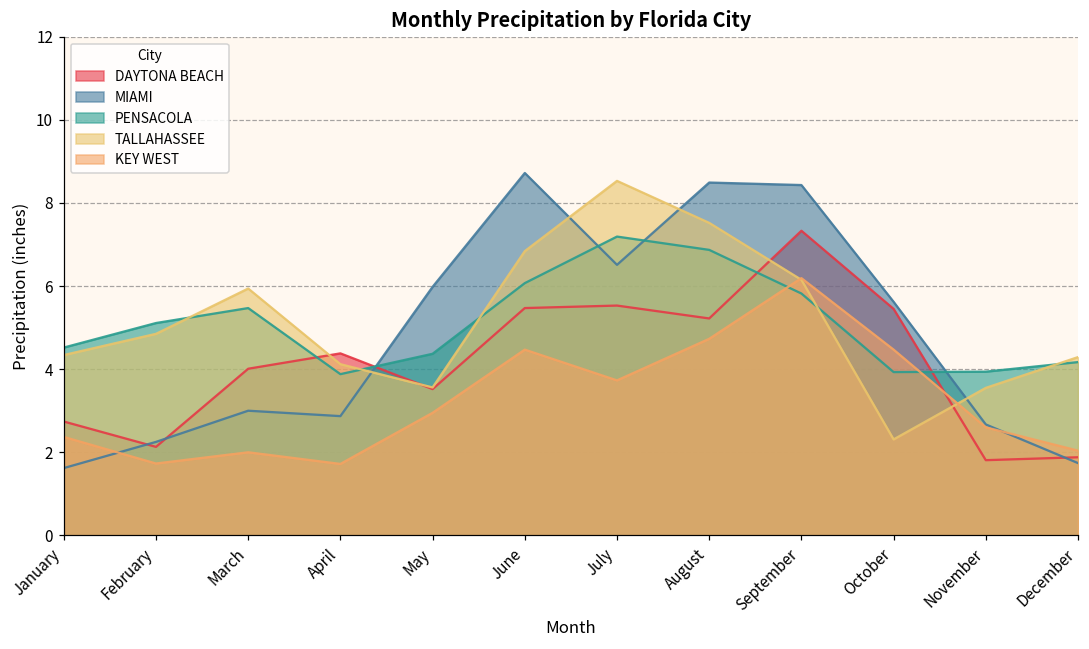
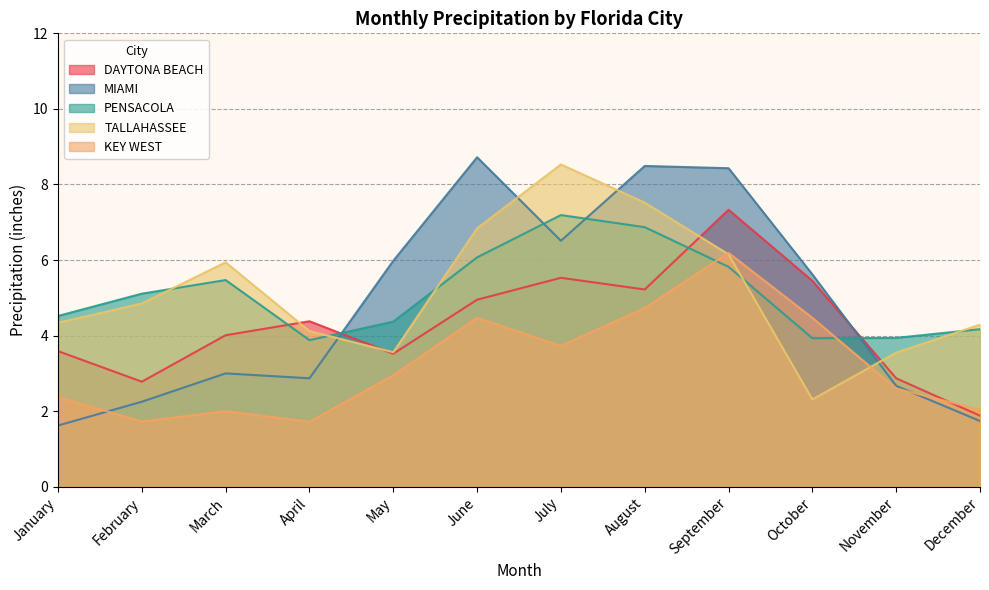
DAYTONA BEACH, January: 2.7 -> 3.6
DAYTONA BEACH, February: 2.1 -> 2.8
DAYTONA BEACH, June: 5.5 -> 5.0
DAYTONA BEACH, November: 1.8 -> 2.9
